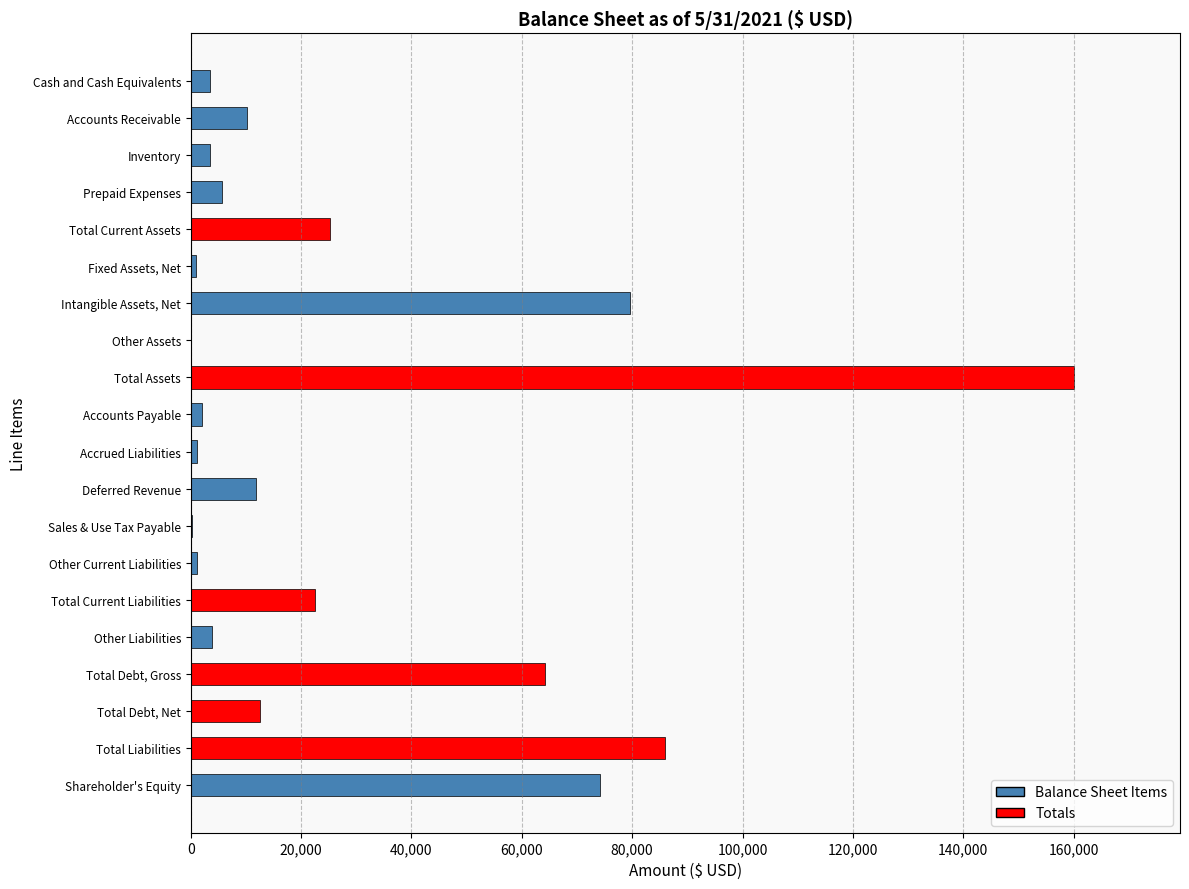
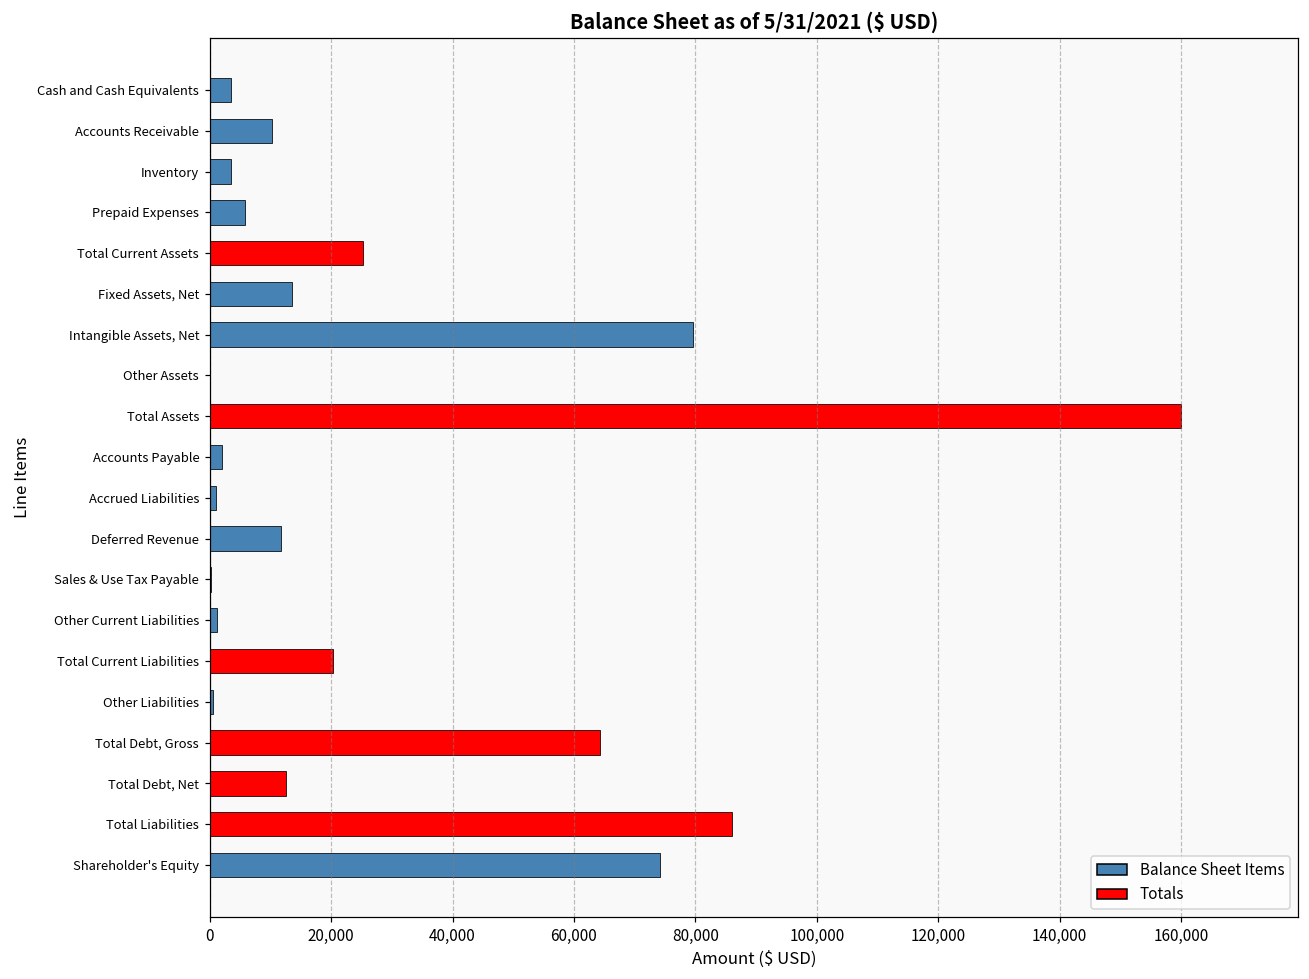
Fixed Assets, Net: 1,000 -> 14,000
Total Current Liabilities: 22,000 -> 20,000
Other Liabilities: 4,000 -> 1,000
